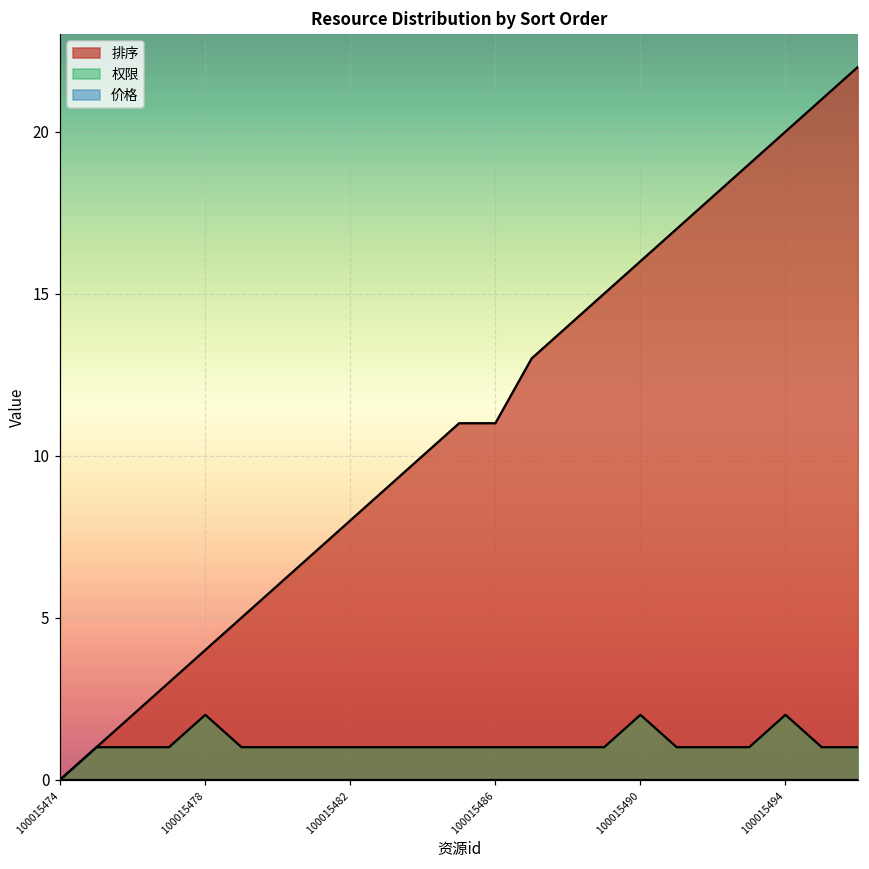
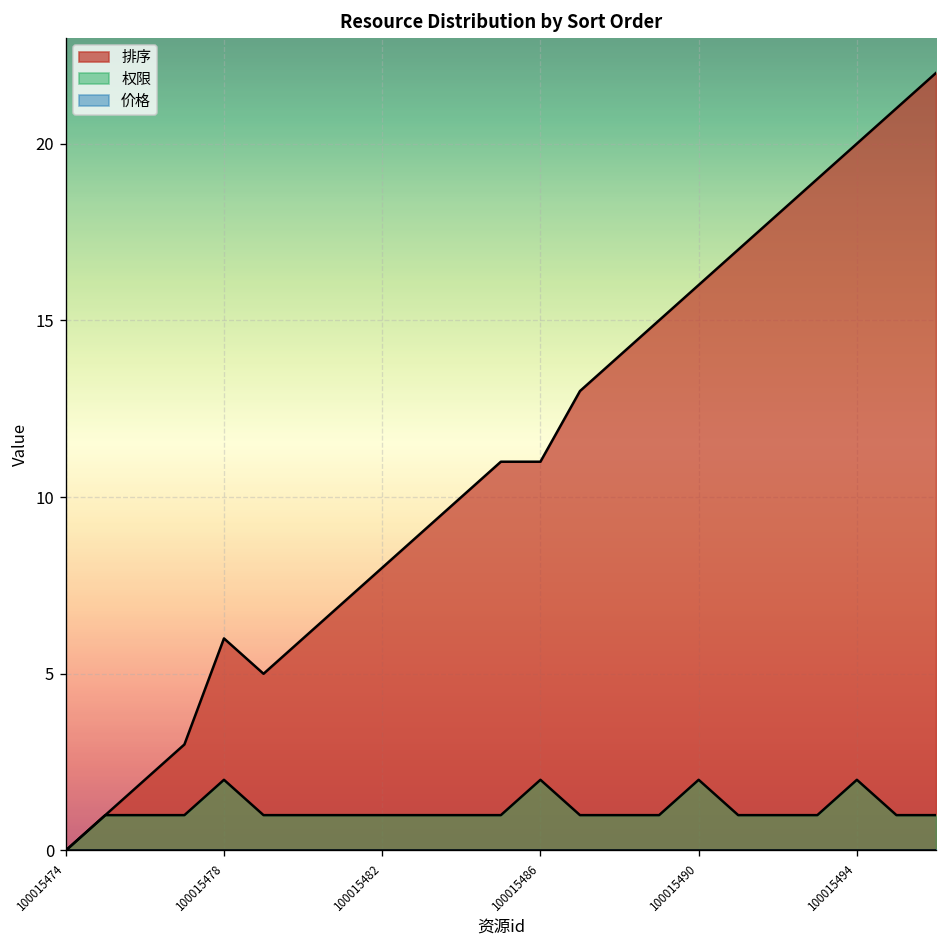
排序, 100015478: 4 -> 6
权限, 100015486: 1 -> 2
